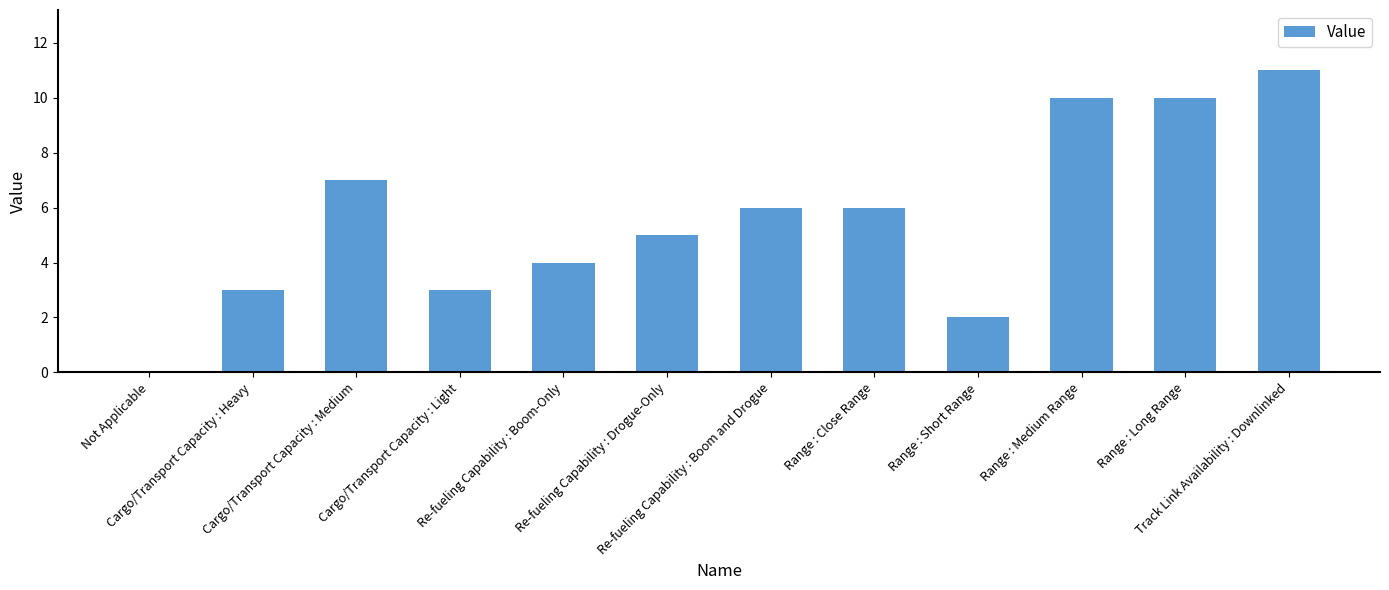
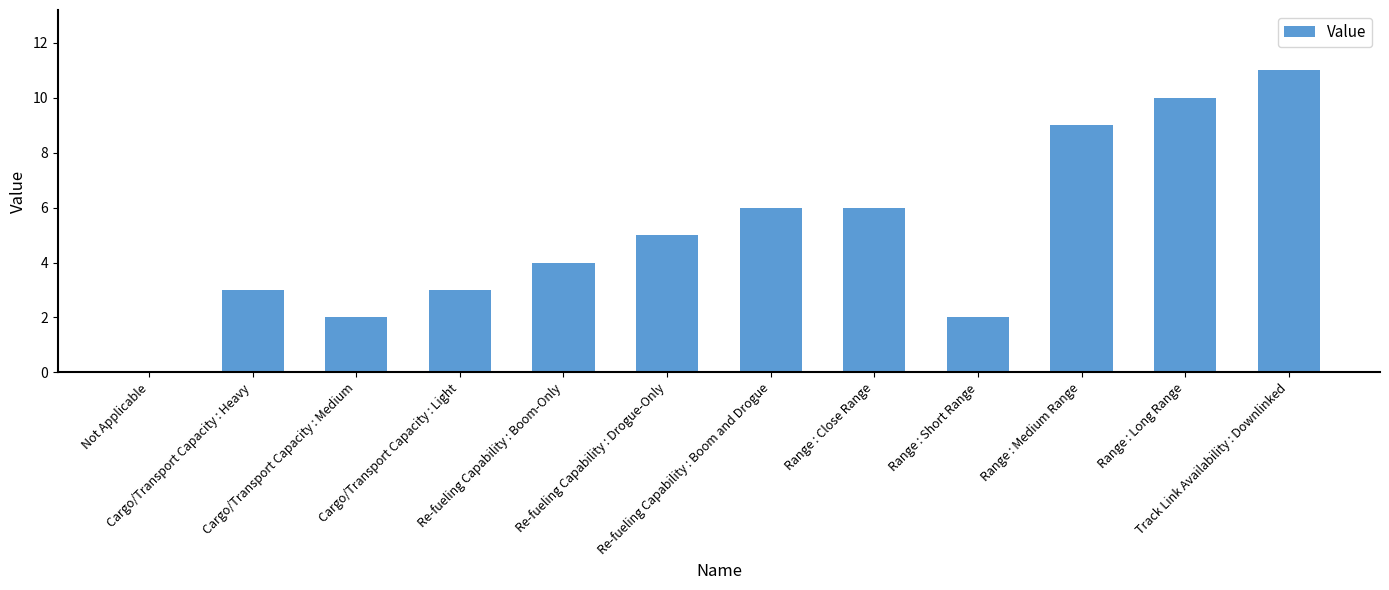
Cargo/Transport Capacity : Medium: 7 -> 2
Range : Medium Range: 10 -> 9
